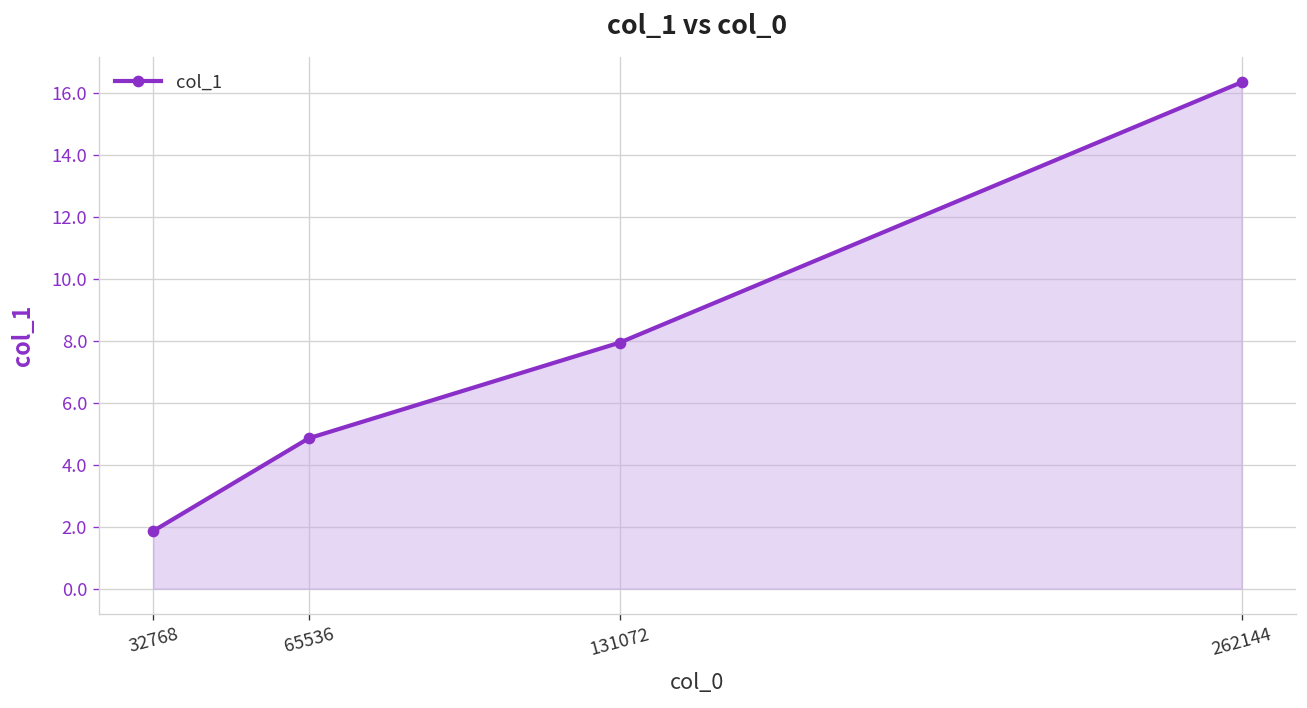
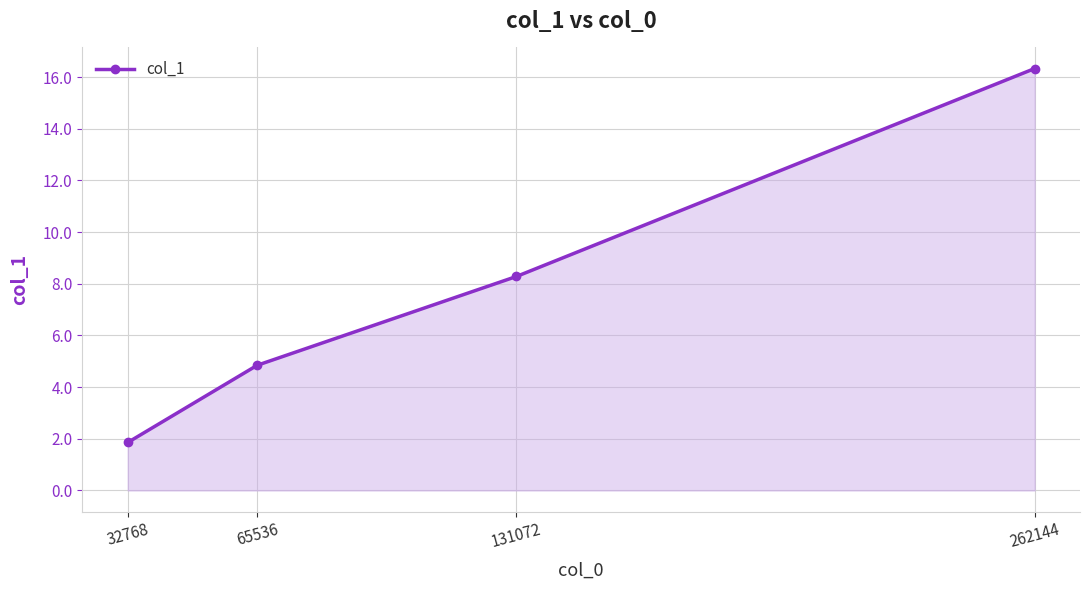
131072: 7.9 -> 8.3
